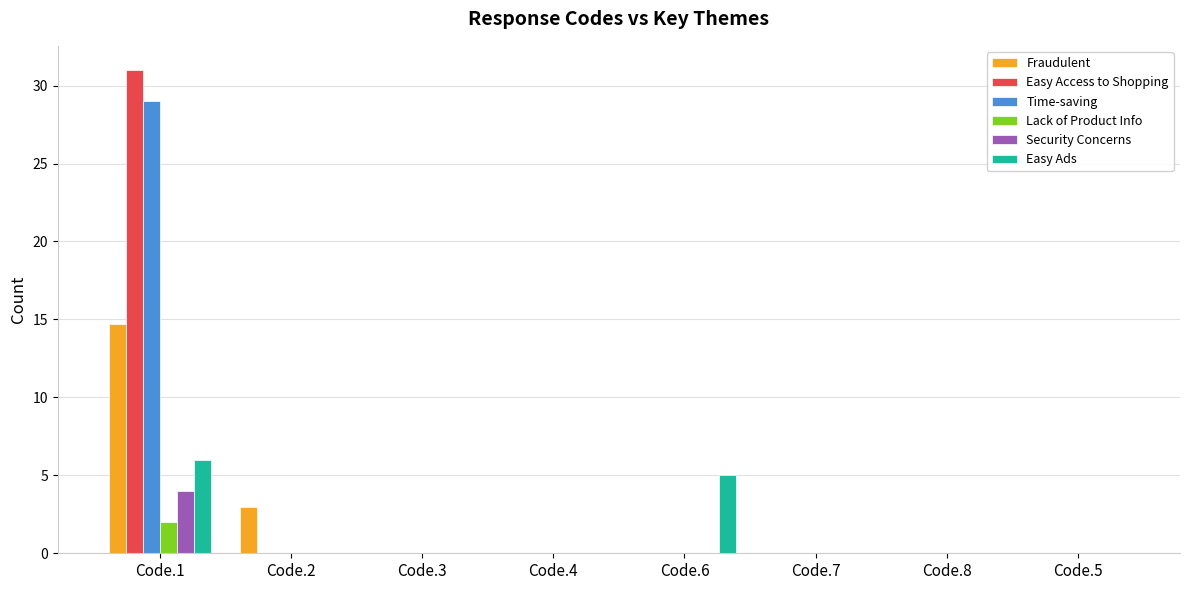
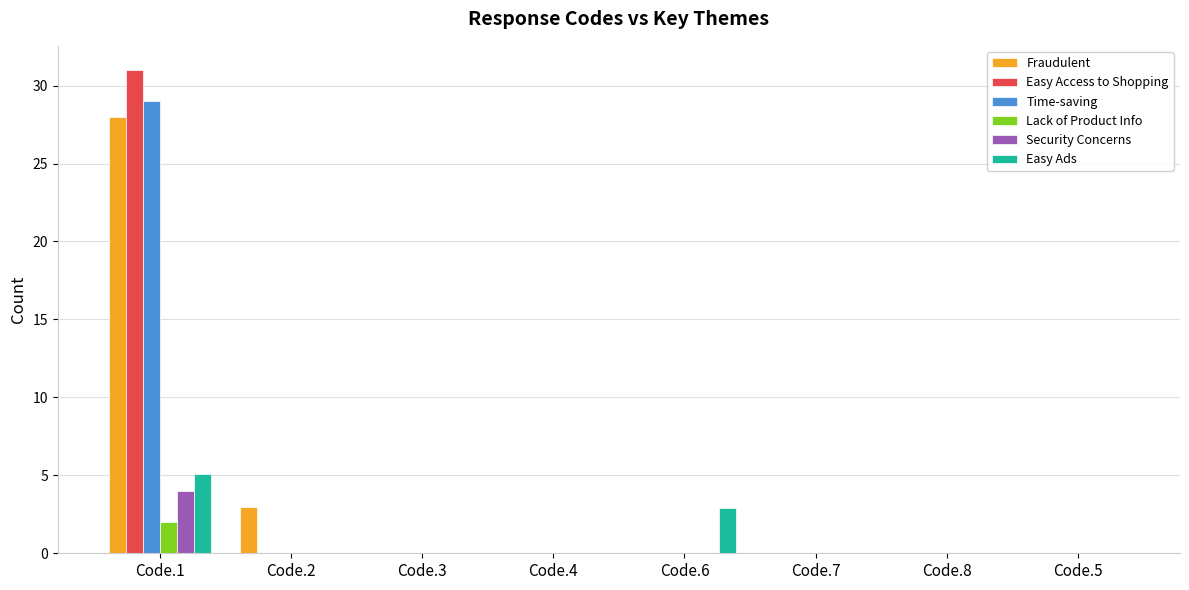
Fraudulent, Code.1: 14.7 -> 28.0
Easy Ads, Code.1: 6.0 -> 5.1
Easy Ads, Code.6: 5.0 -> 2.9
